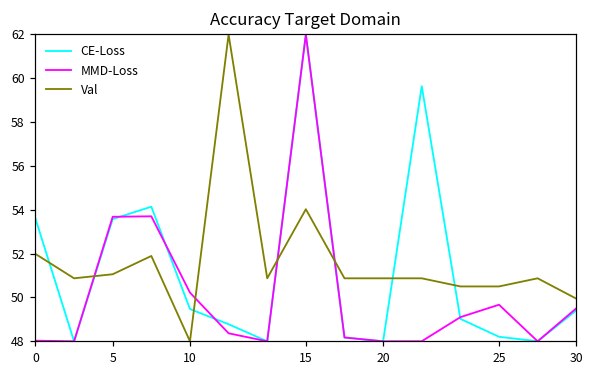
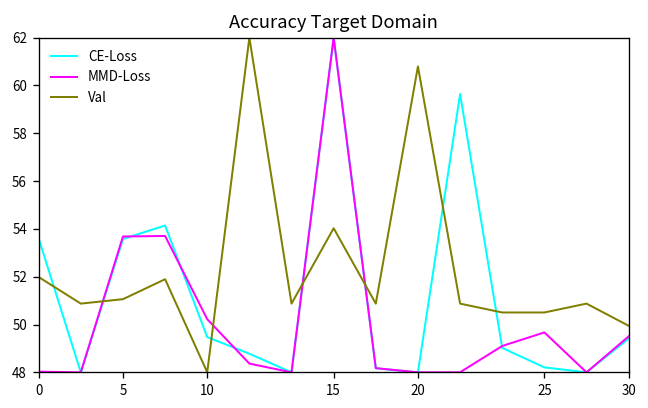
Val, 20: 50.9 -> 60.8
